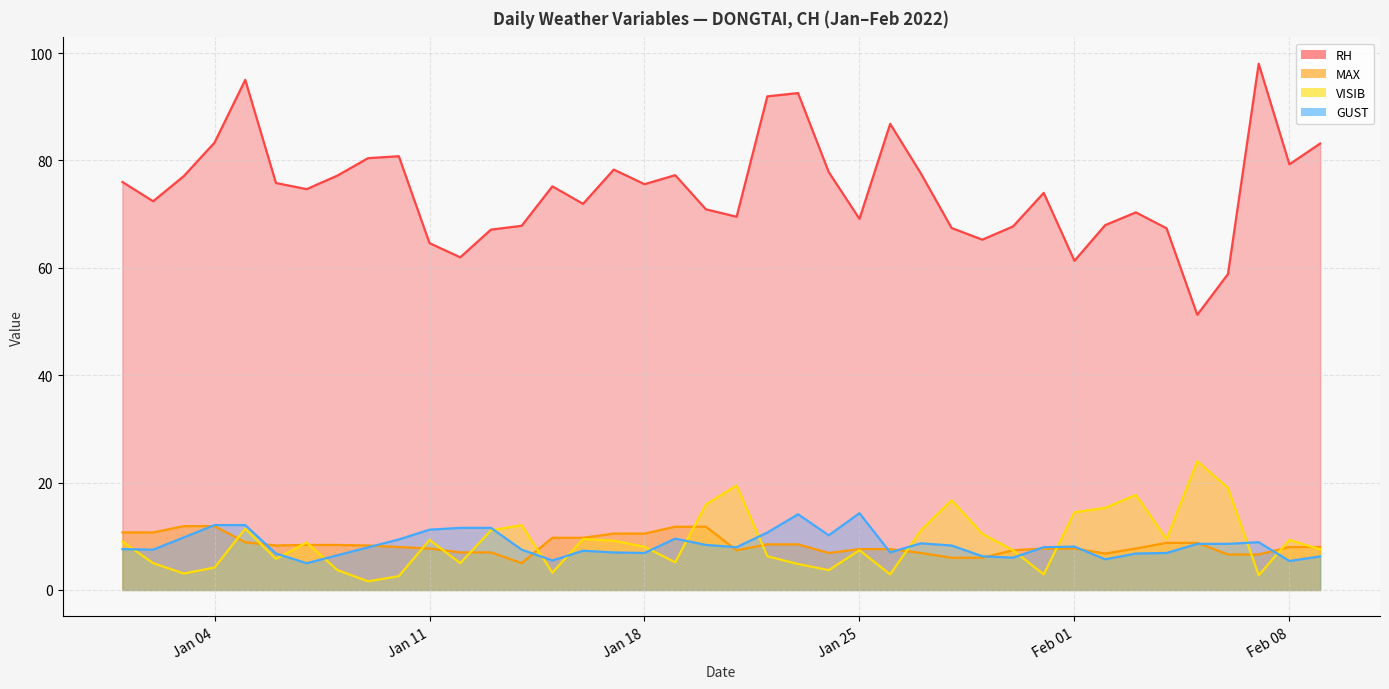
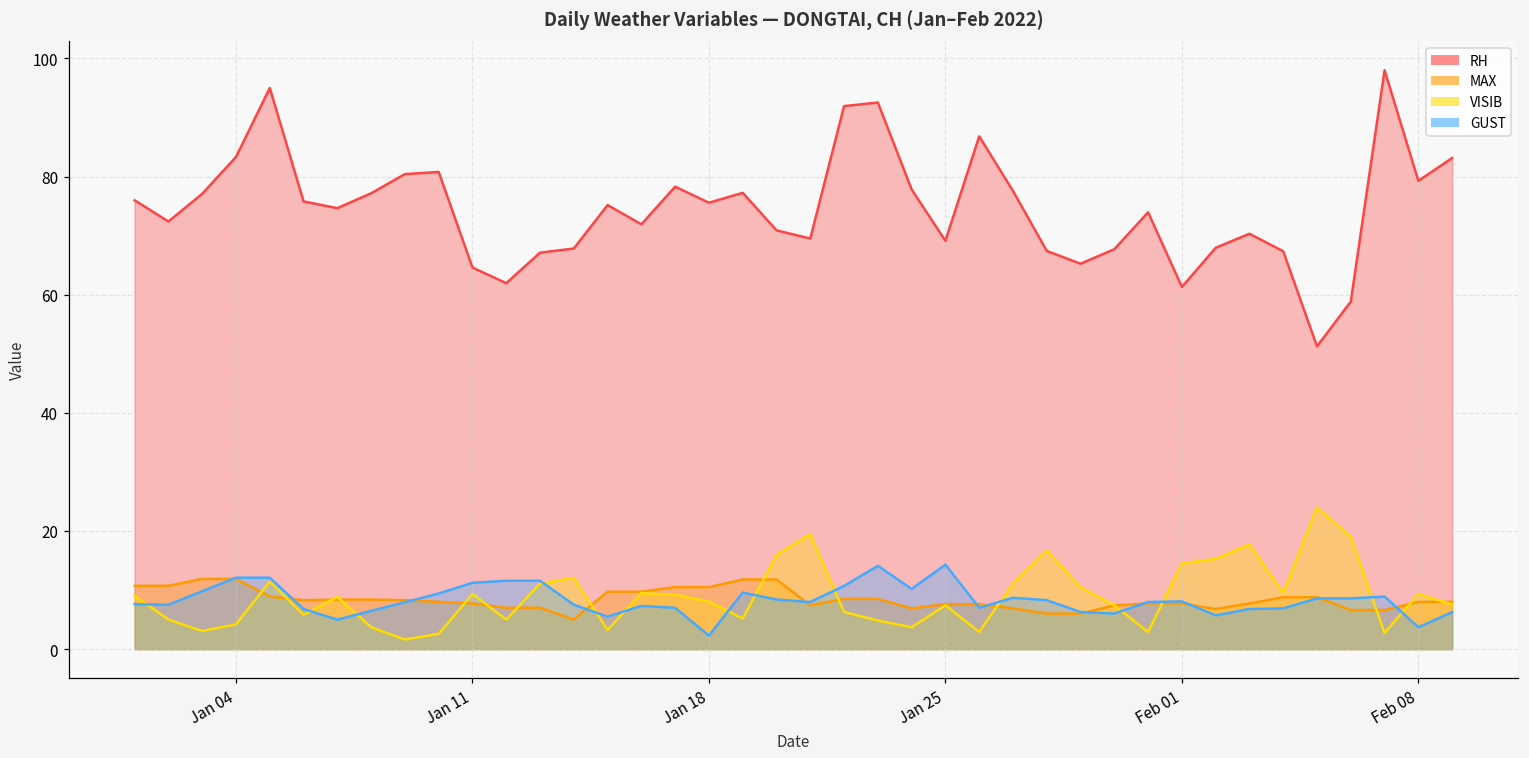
GUST, Jan 18: 7 -> 2
GUST, Feb 08: 5 -> 4
